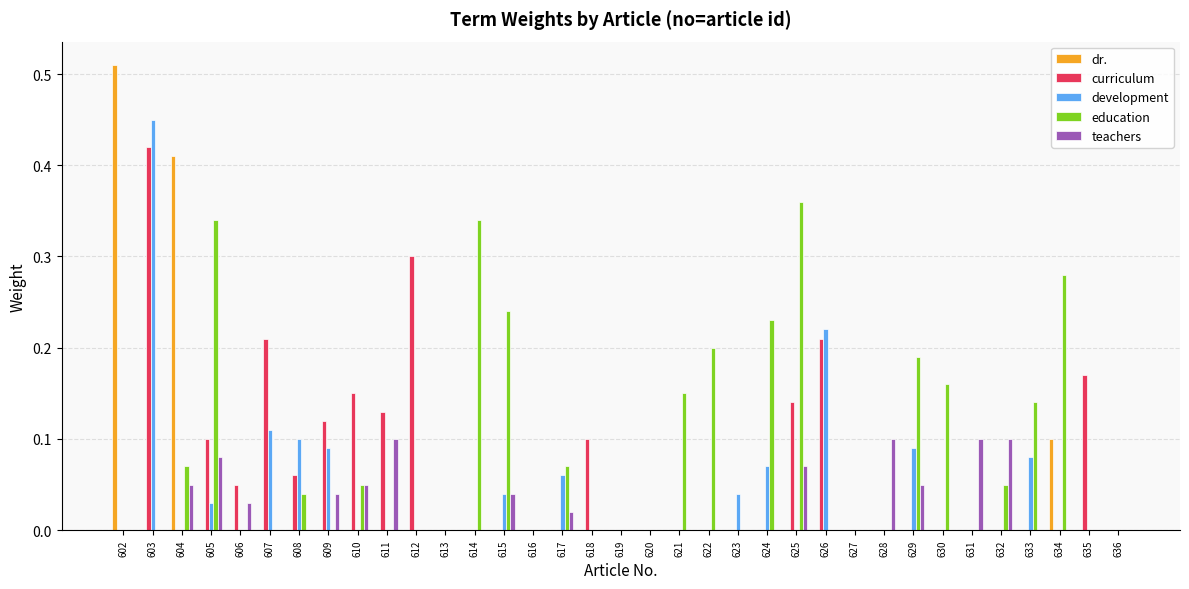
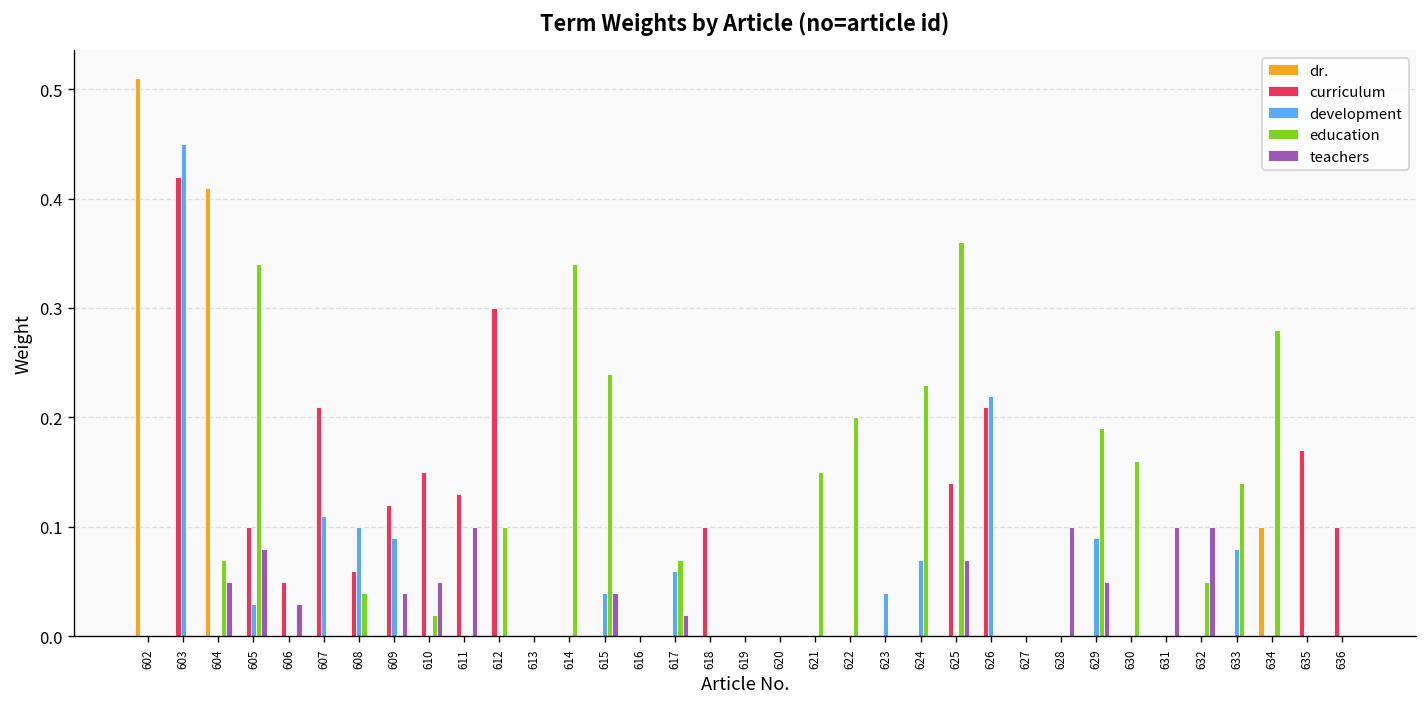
education, 610: 0.05 -> 0.02
education, 612: 0.0 -> 0.1
curriculum, 636: 0.0 -> 0.1
